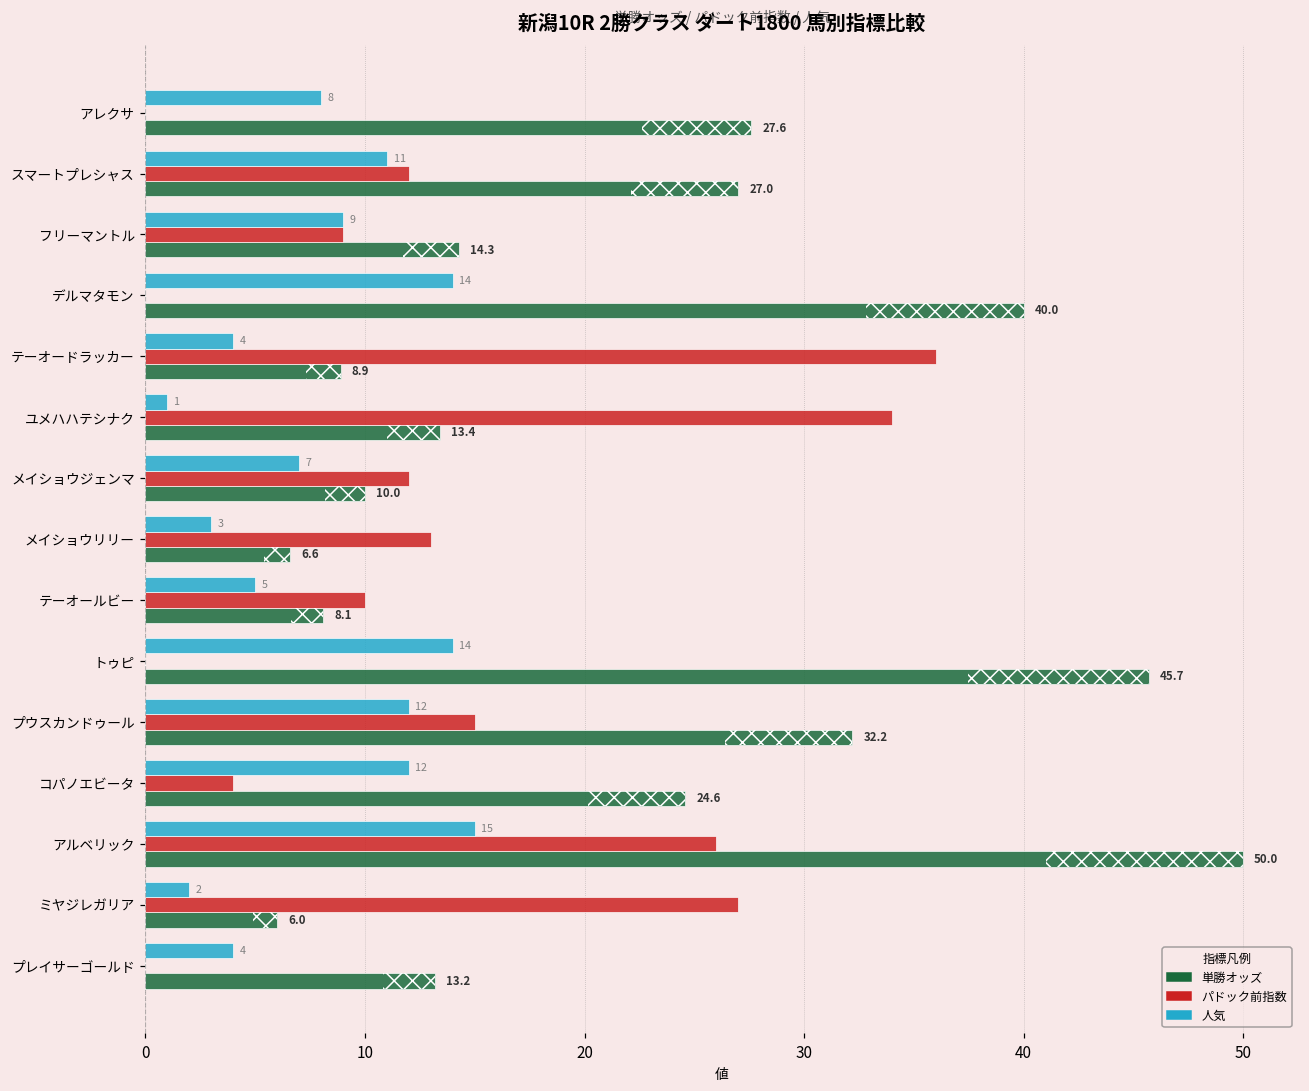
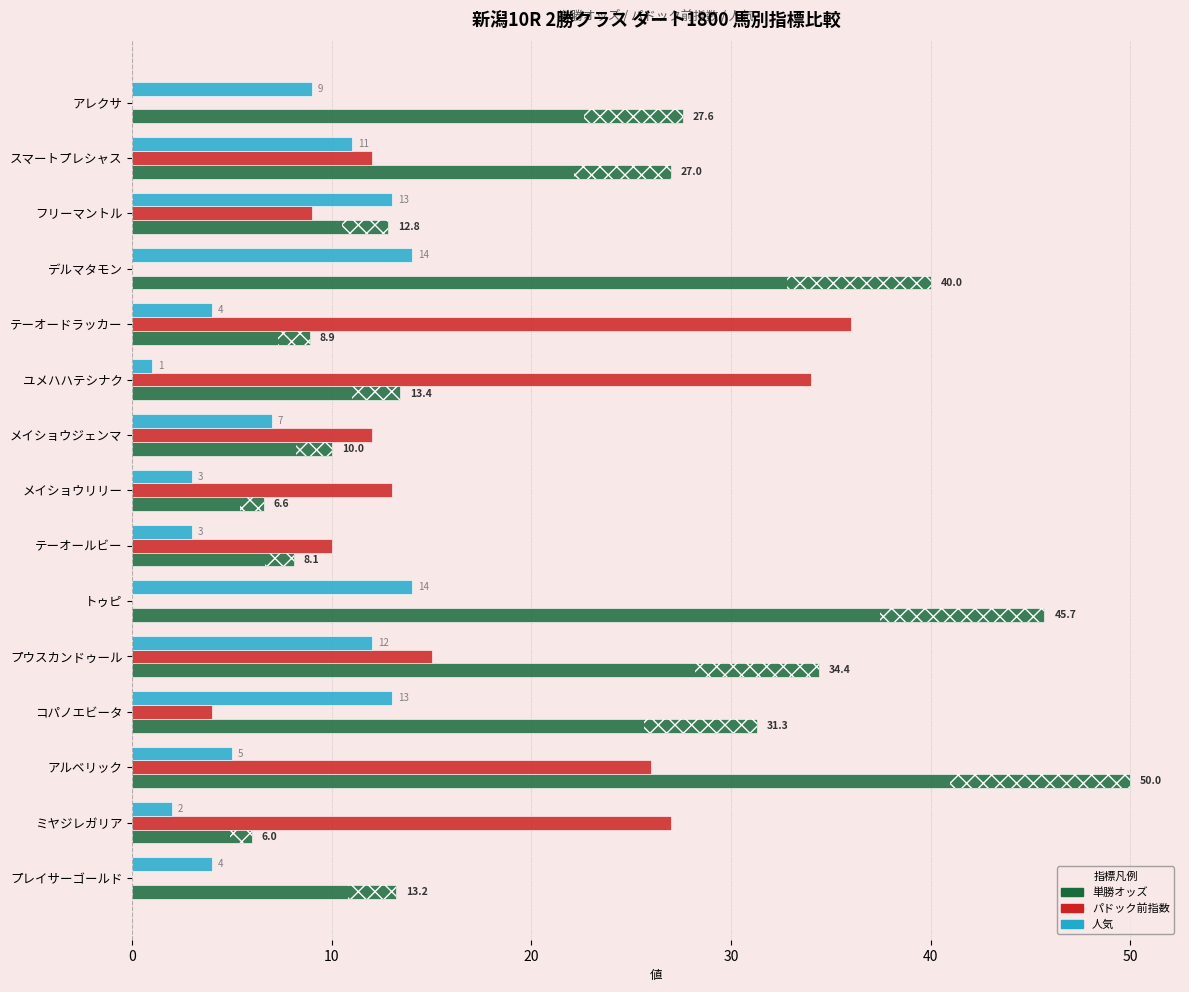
人気, アレクサ: 8 -> 9
人気, フリーマントル: 9 -> 13
単勝オッズ, フリーマントル: 14.3 -> 12.8
人気, テーオールビー: 5 -> 3
単勝オッズ, プウスカンドゥール: 32.2 -> 34.4
人気, コパノエビータ: 12 -> 13
単勝オッズ, コパノエビータ: 24.6 -> 31.3
人気, アルベリック: 15 -> 5
